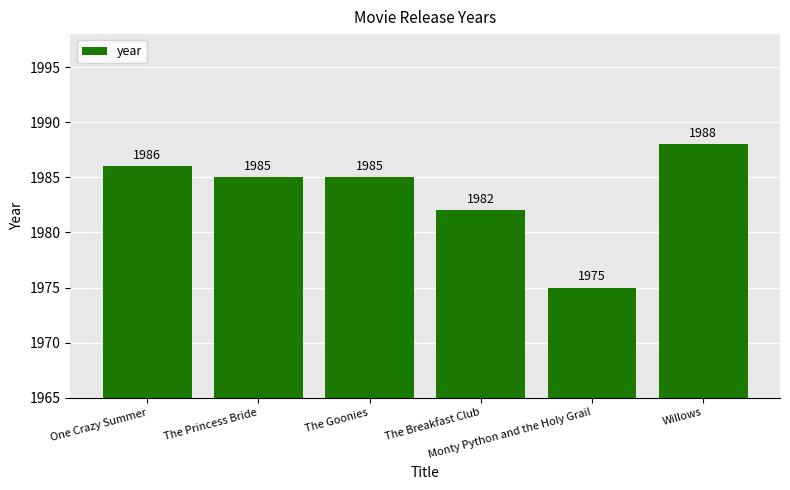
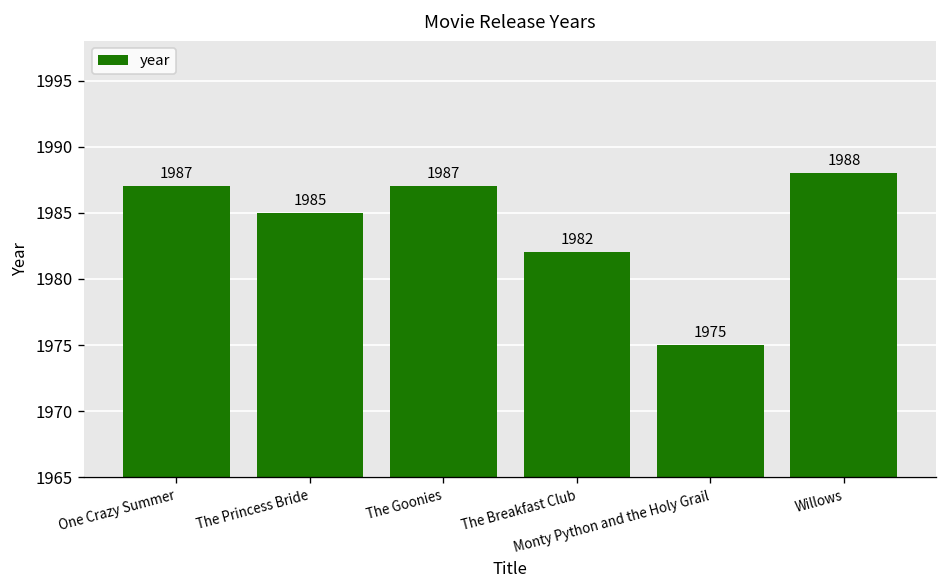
One Crazy Summer: 1986 -> 1987
The Goonies: 1985 -> 1987
